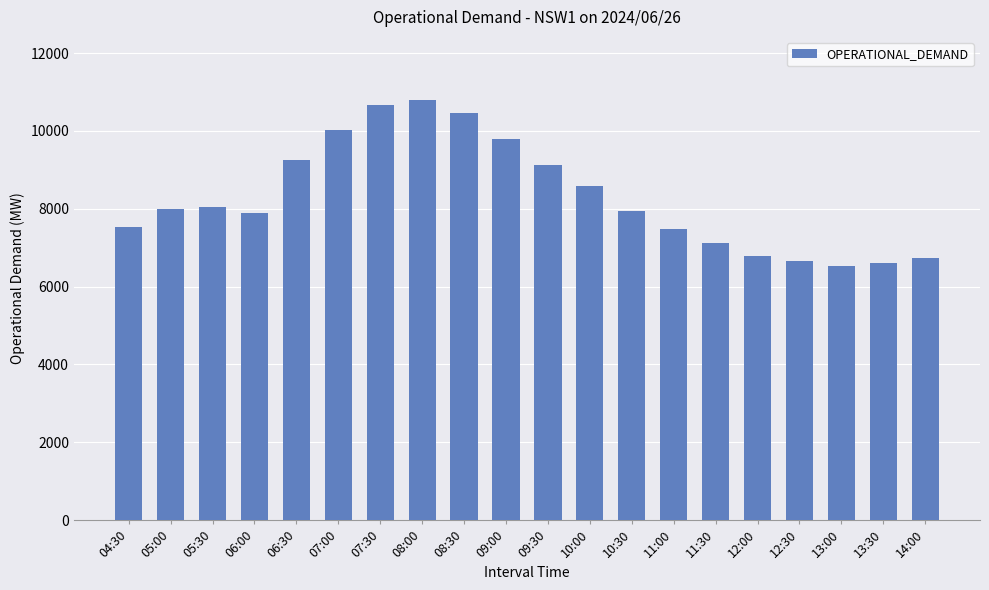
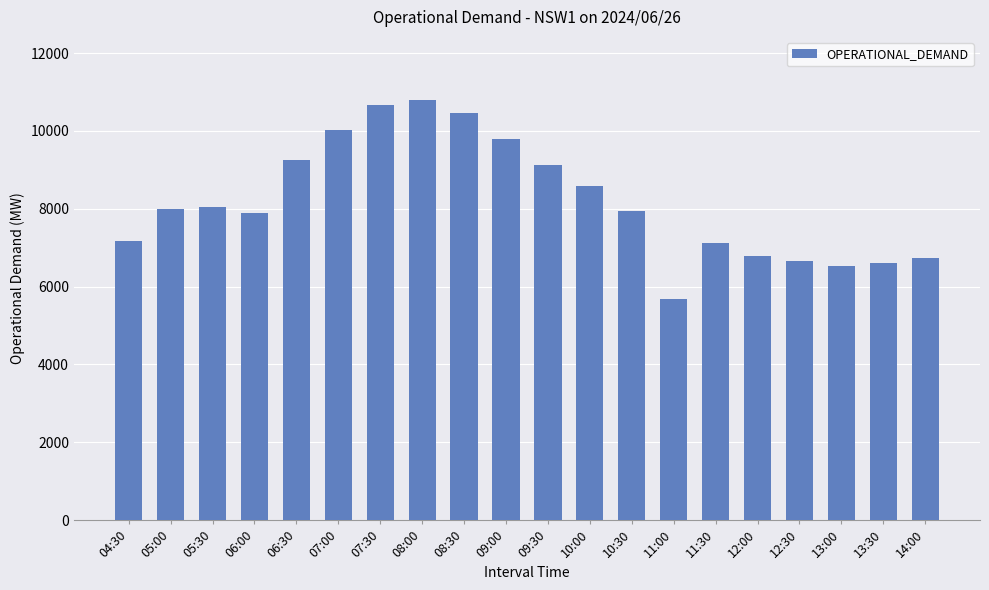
04:30: 7500 -> 7200
11:00: 7500 -> 5700
